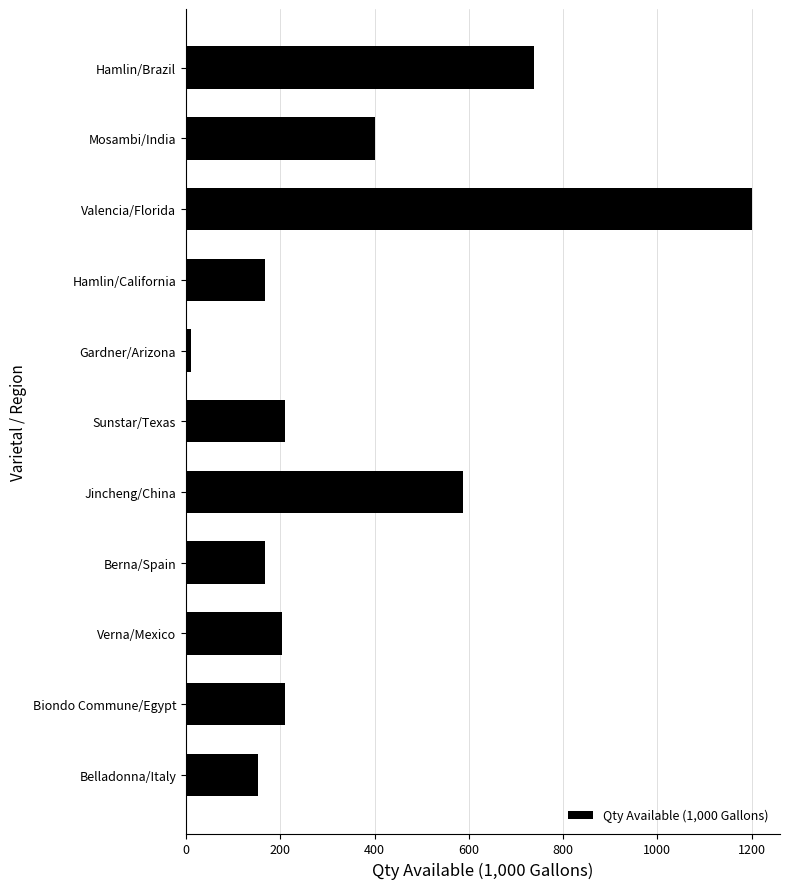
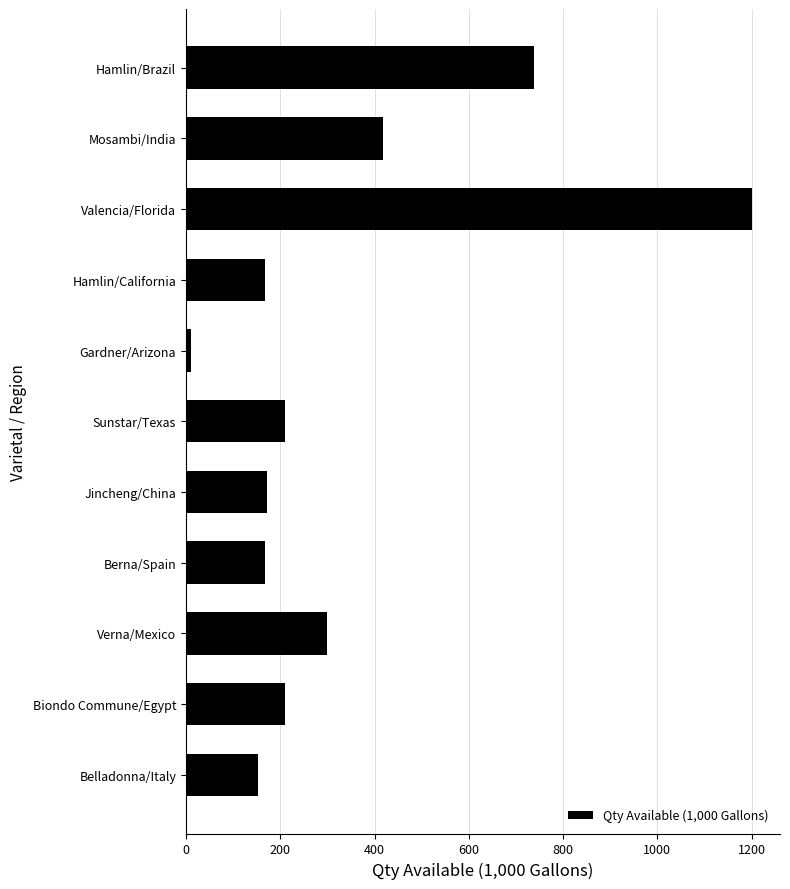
Mosambi/India: 400 -> 420
Jincheng/China: 590 -> 170
Verna/Mexico: 200 -> 300
